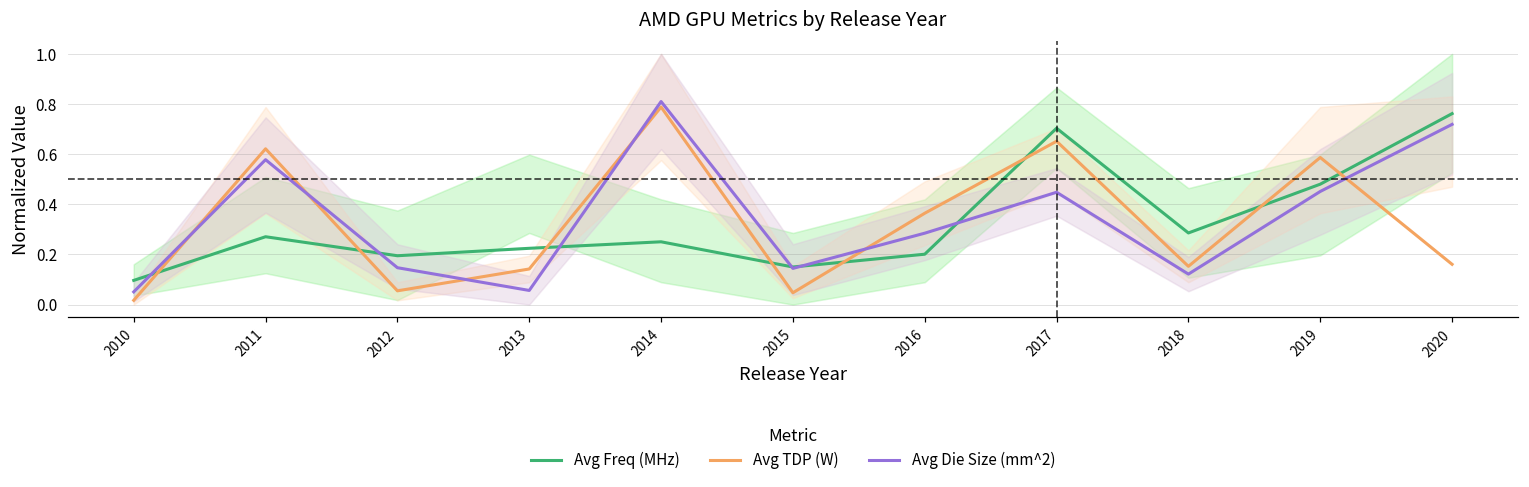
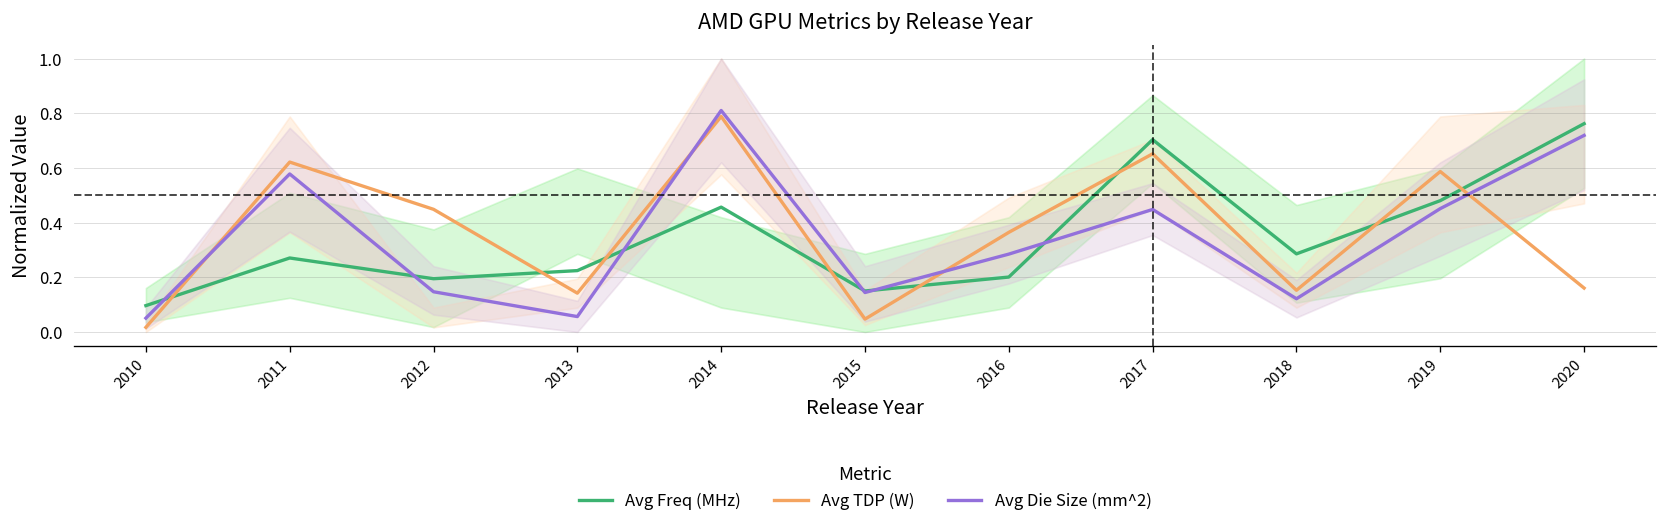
Avg TDP (W), 2012: 0.05 -> 0.45
Avg Freq (MHz), 2014: 0.25 -> 0.46
